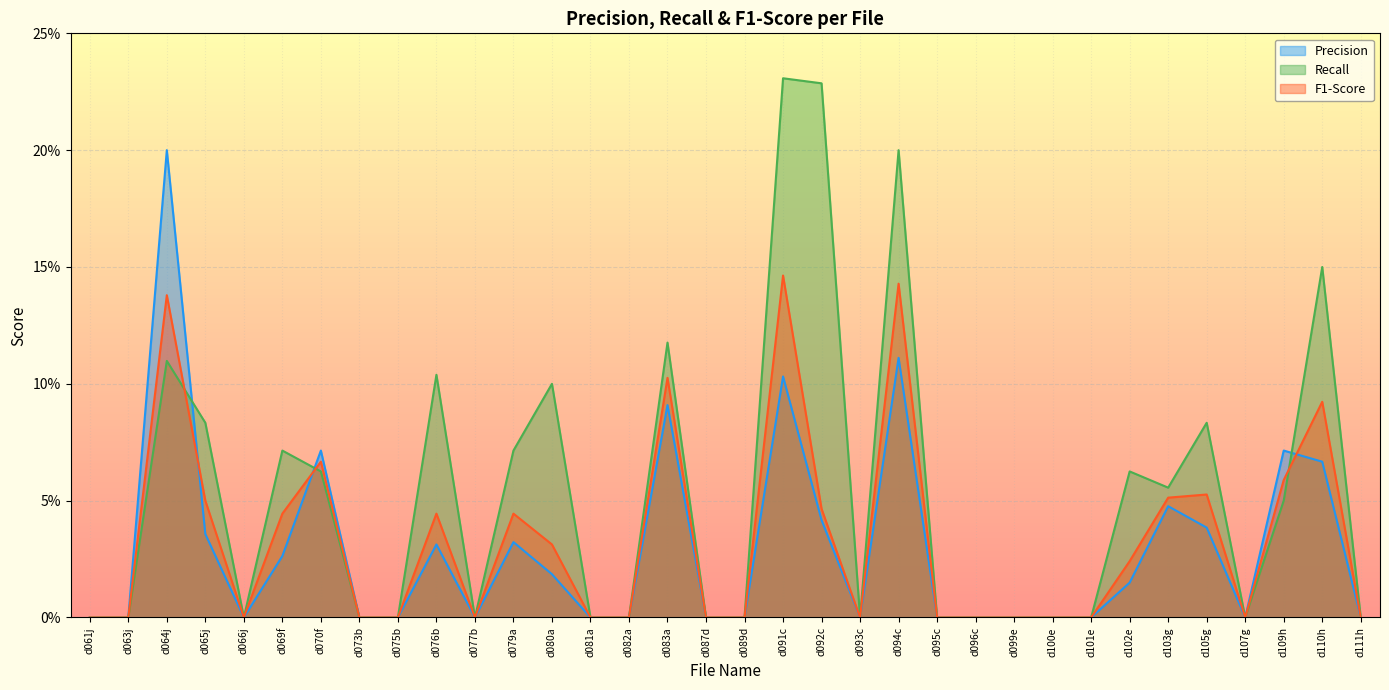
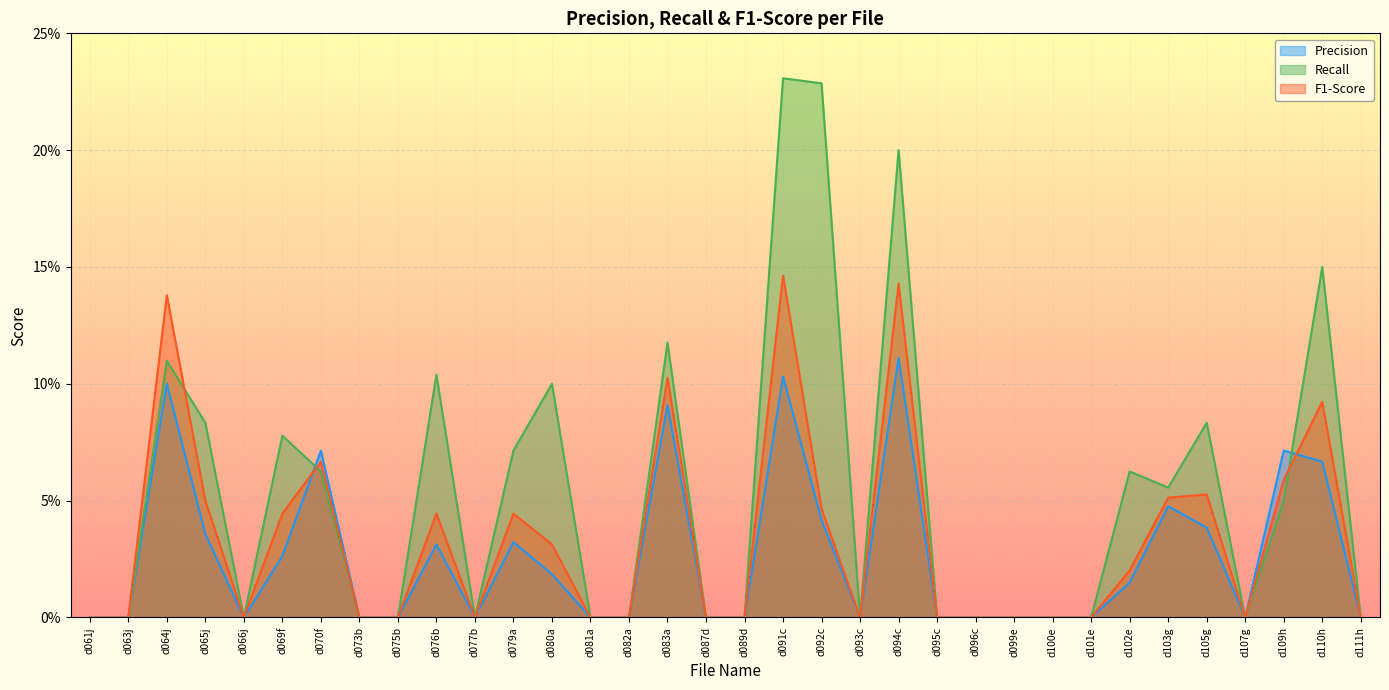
Precision, d064j: 20.0% -> 10.0%
Recall, d069f: 7.1% -> 7.8%
F1-Score, d102e: 2.4% -> 2.0%
